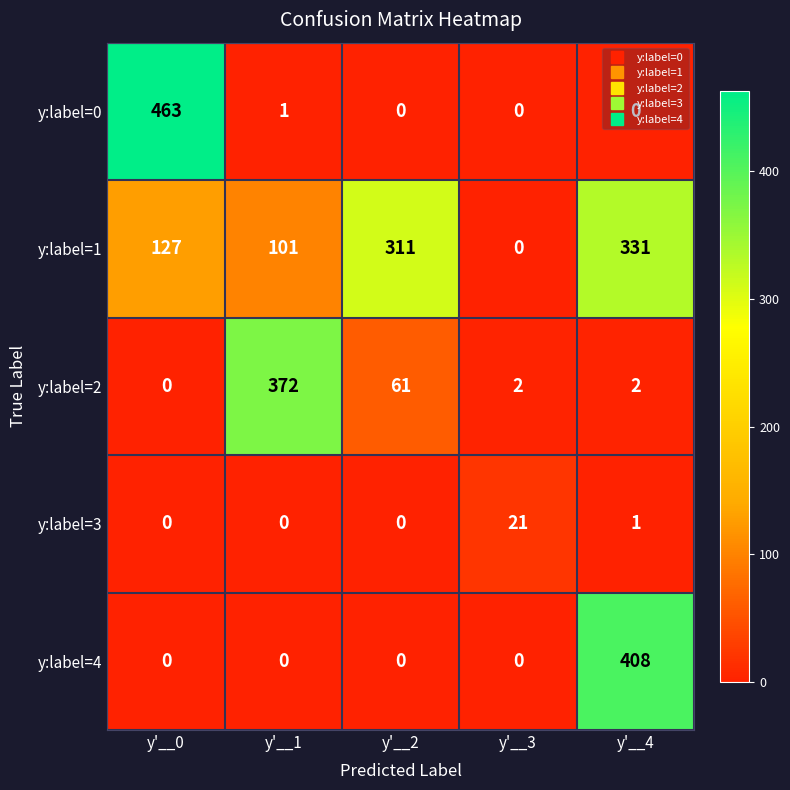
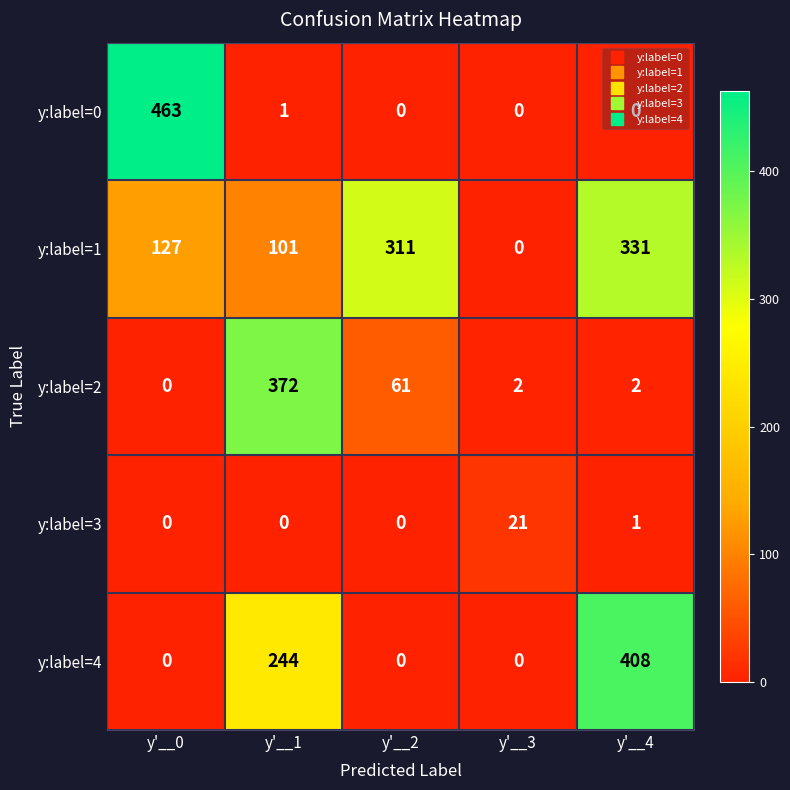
y:label=4, y'__1: 0 -> 244
